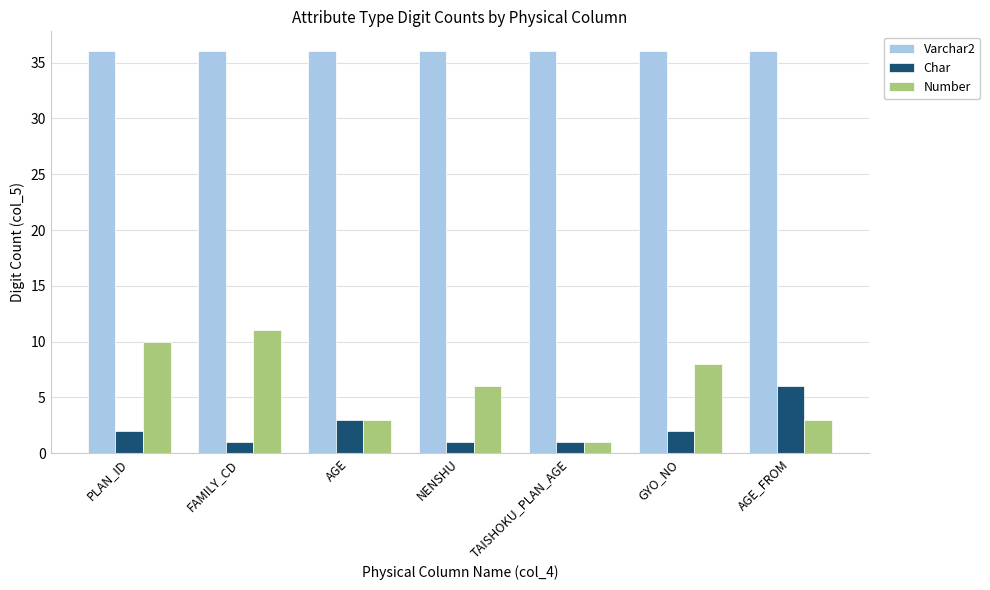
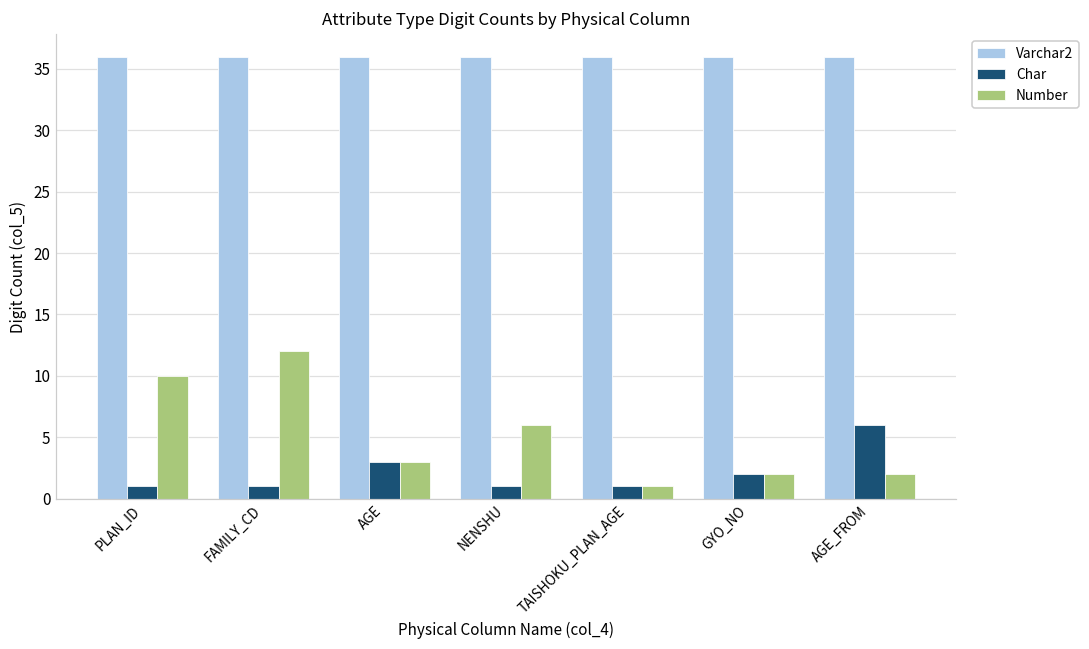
Char, PLAN_ID: 2 -> 1
Number, FAMILY_CD: 11 -> 12
Number, GYO_NO: 8 -> 2
Number, AGE_FROM: 3 -> 2
